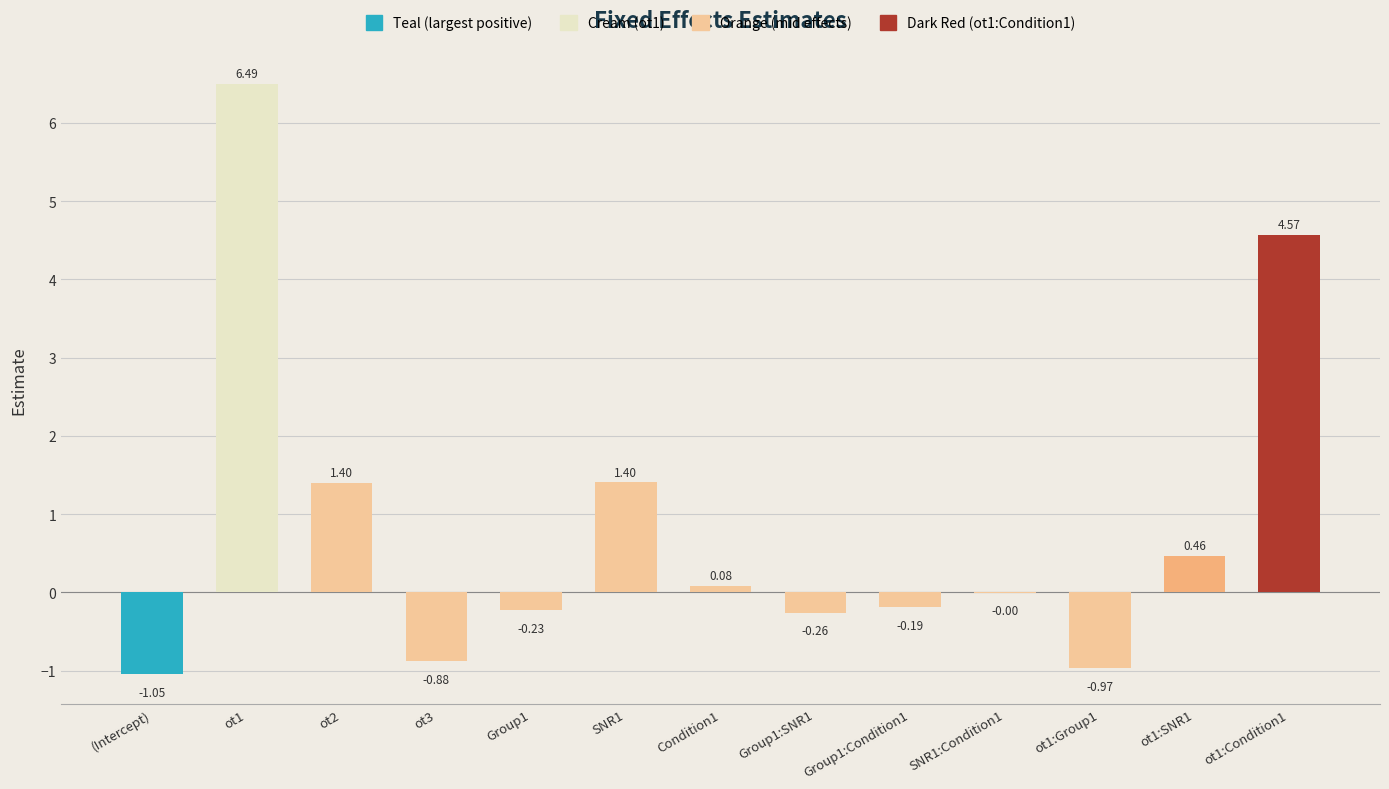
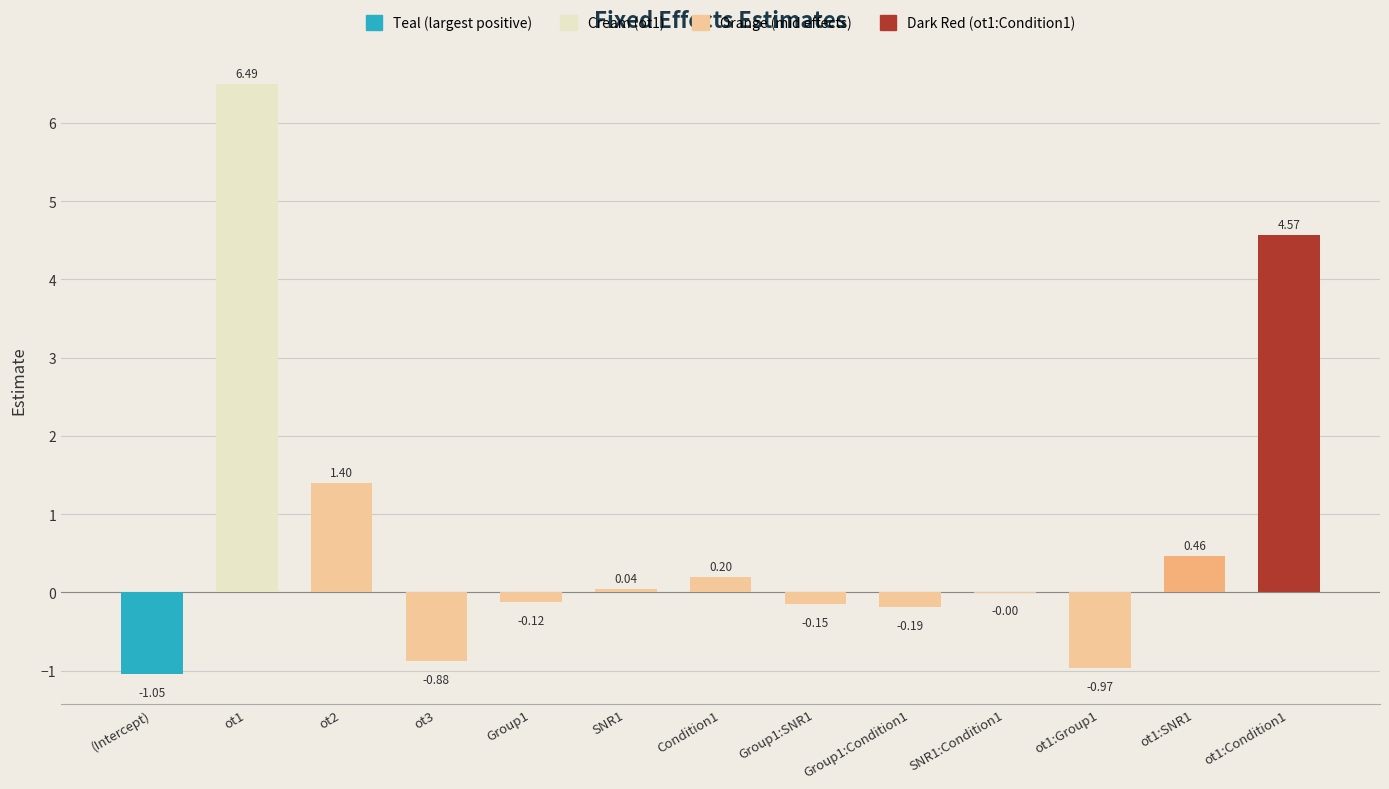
Group1: -0.23 -> -0.12
SNR1: 1.40 -> 0.04
Condition1: 0.08 -> 0.20
Group1:SNR1: -0.26 -> -0.15
